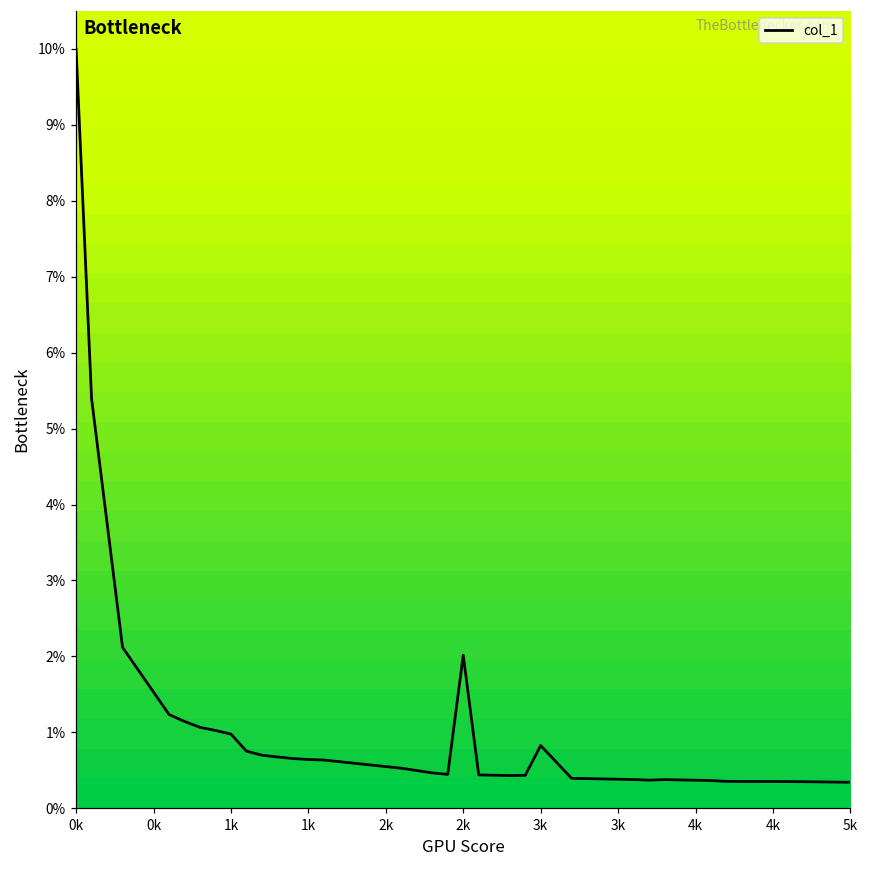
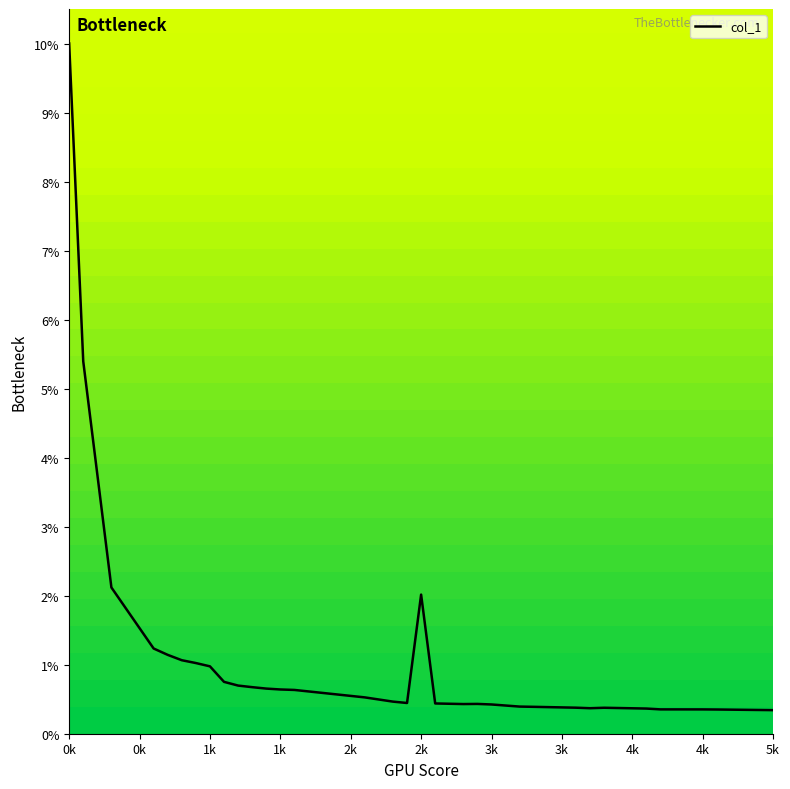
3k: 0.8% -> 0.4%
